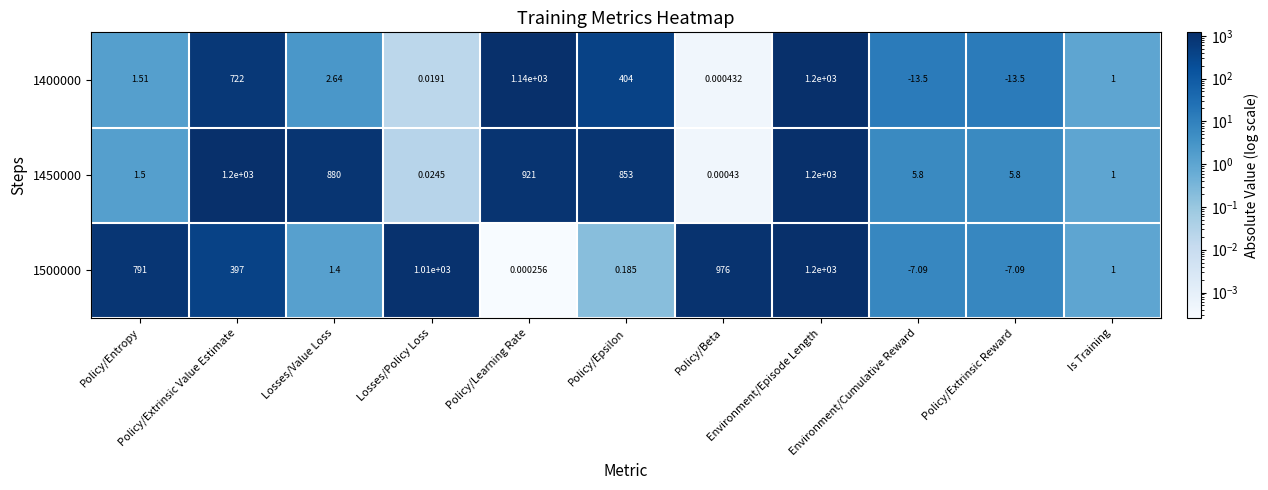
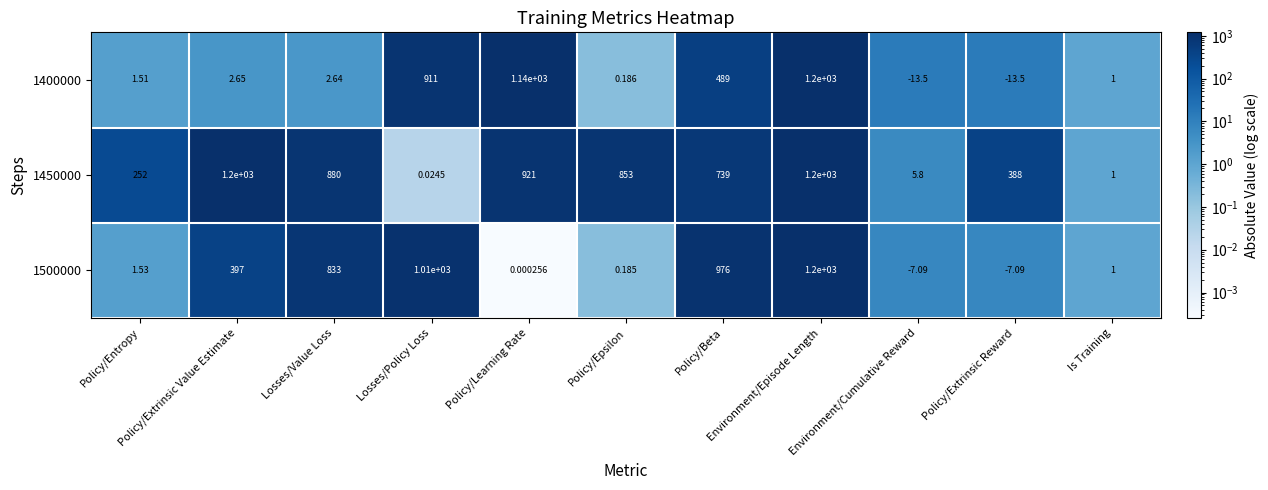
1400000, Policy/Extrinsic Value Estimate: 722 -> 2.65
1400000, Losses/Policy Loss: 0.0191 -> 911
1400000, Policy/Epsilon: 404 -> 0.186
1400000, Policy/Beta: 0.000432 -> 489
1450000, Policy/Entropy: 1.5 -> 252
1450000, Policy/Beta: 0.00043 -> 739
1450000, Policy/Extrinsic Reward: 5.8 -> 388
1500000, Policy/Entropy: 791 -> 1.53
1500000, Losses/Value Loss: 1.4 -> 833
